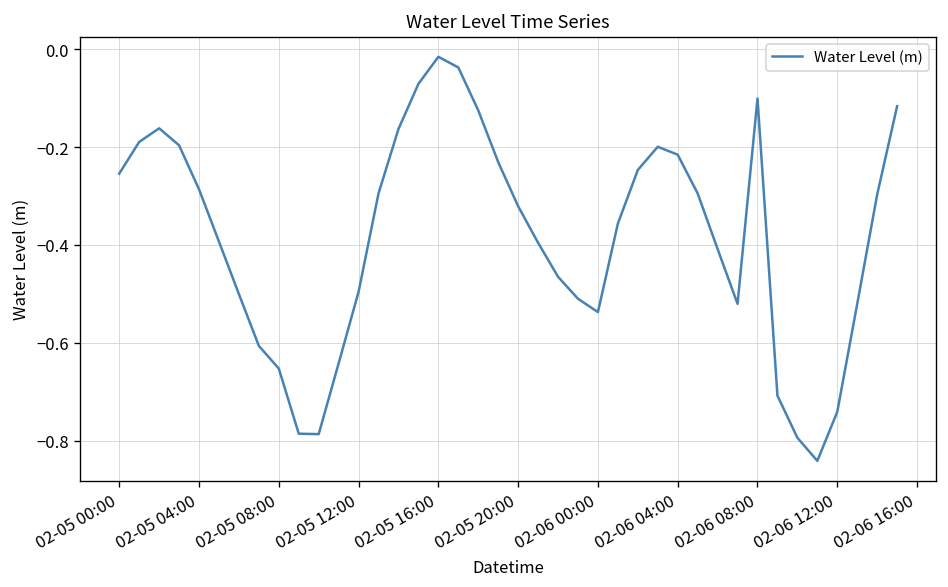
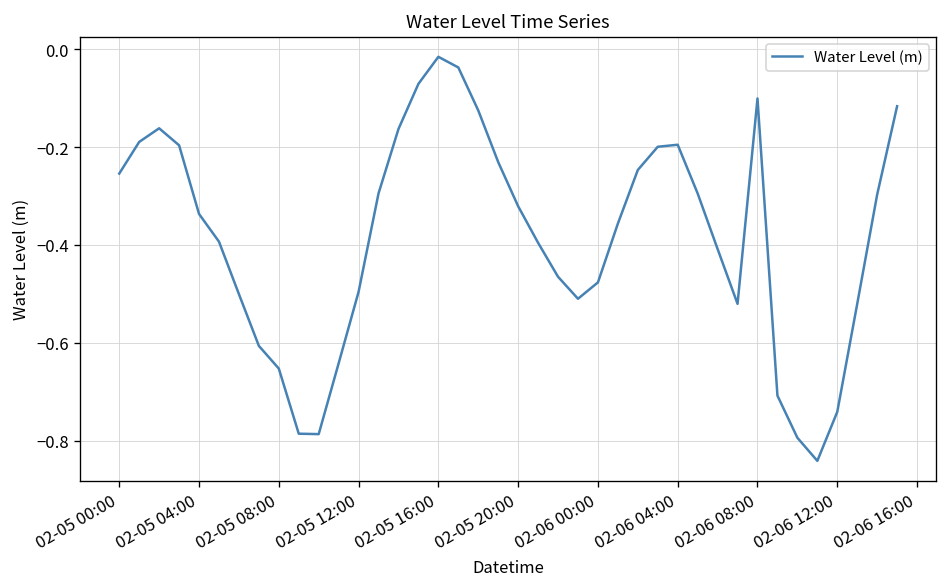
02-05 04:00: -0.29 -> -0.34
02-06 00:00: -0.54 -> -0.48
02-06 04:00: -0.22 -> -0.20
